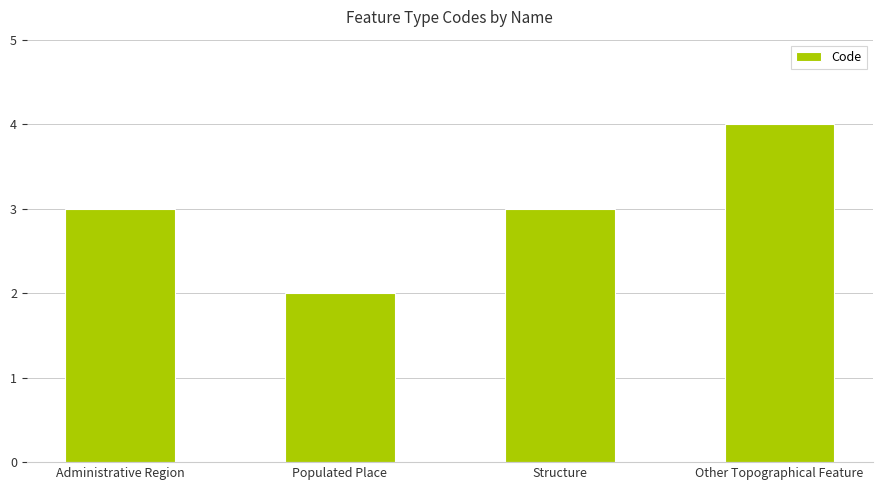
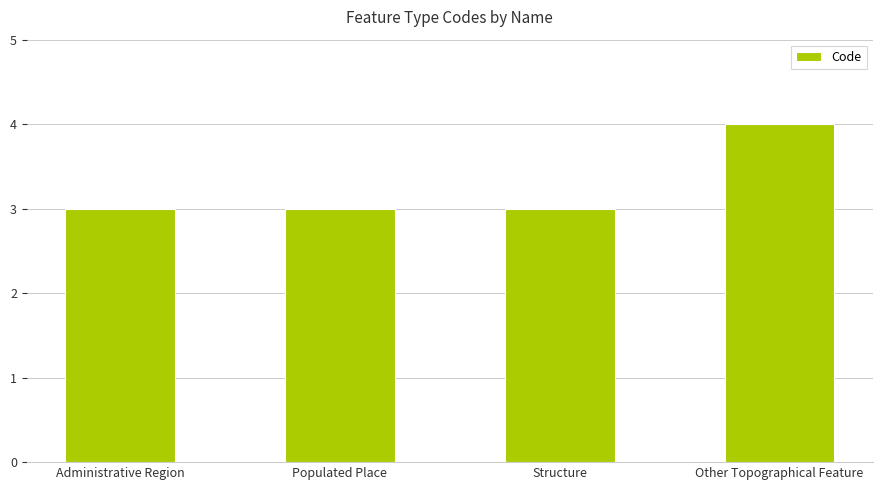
Populated Place: 2 -> 3
